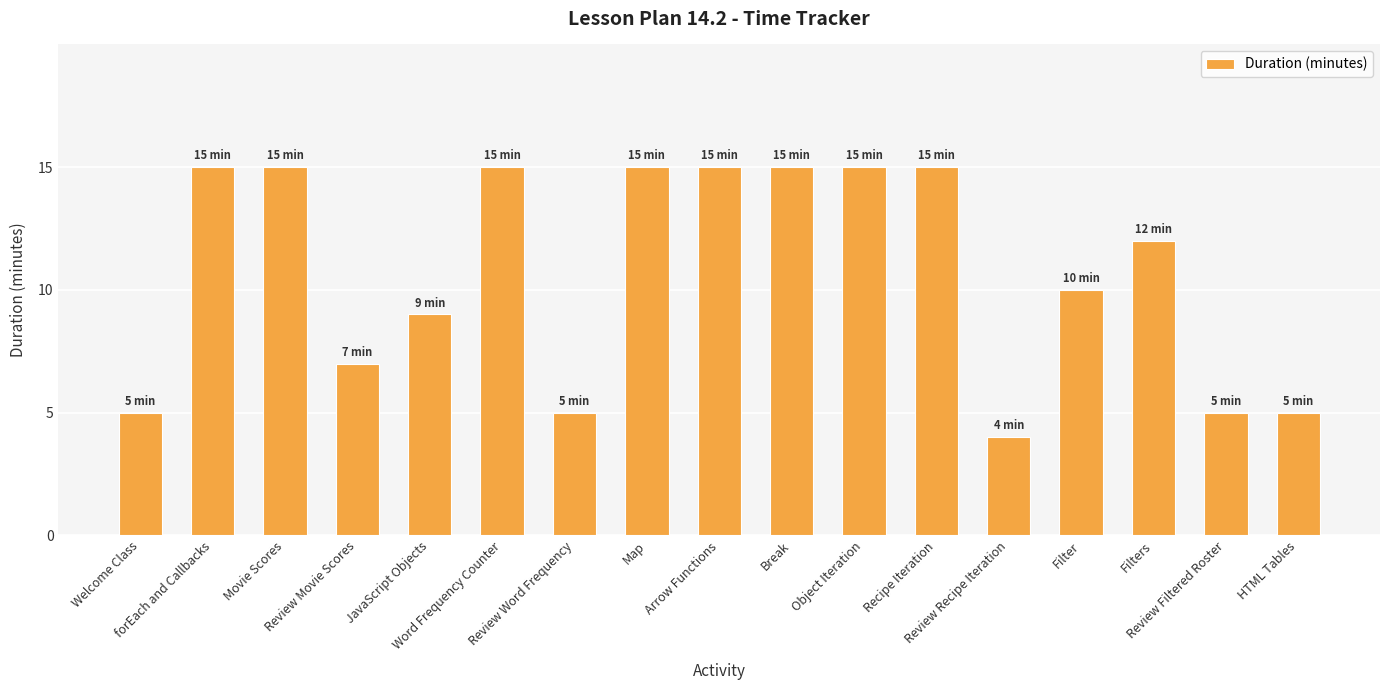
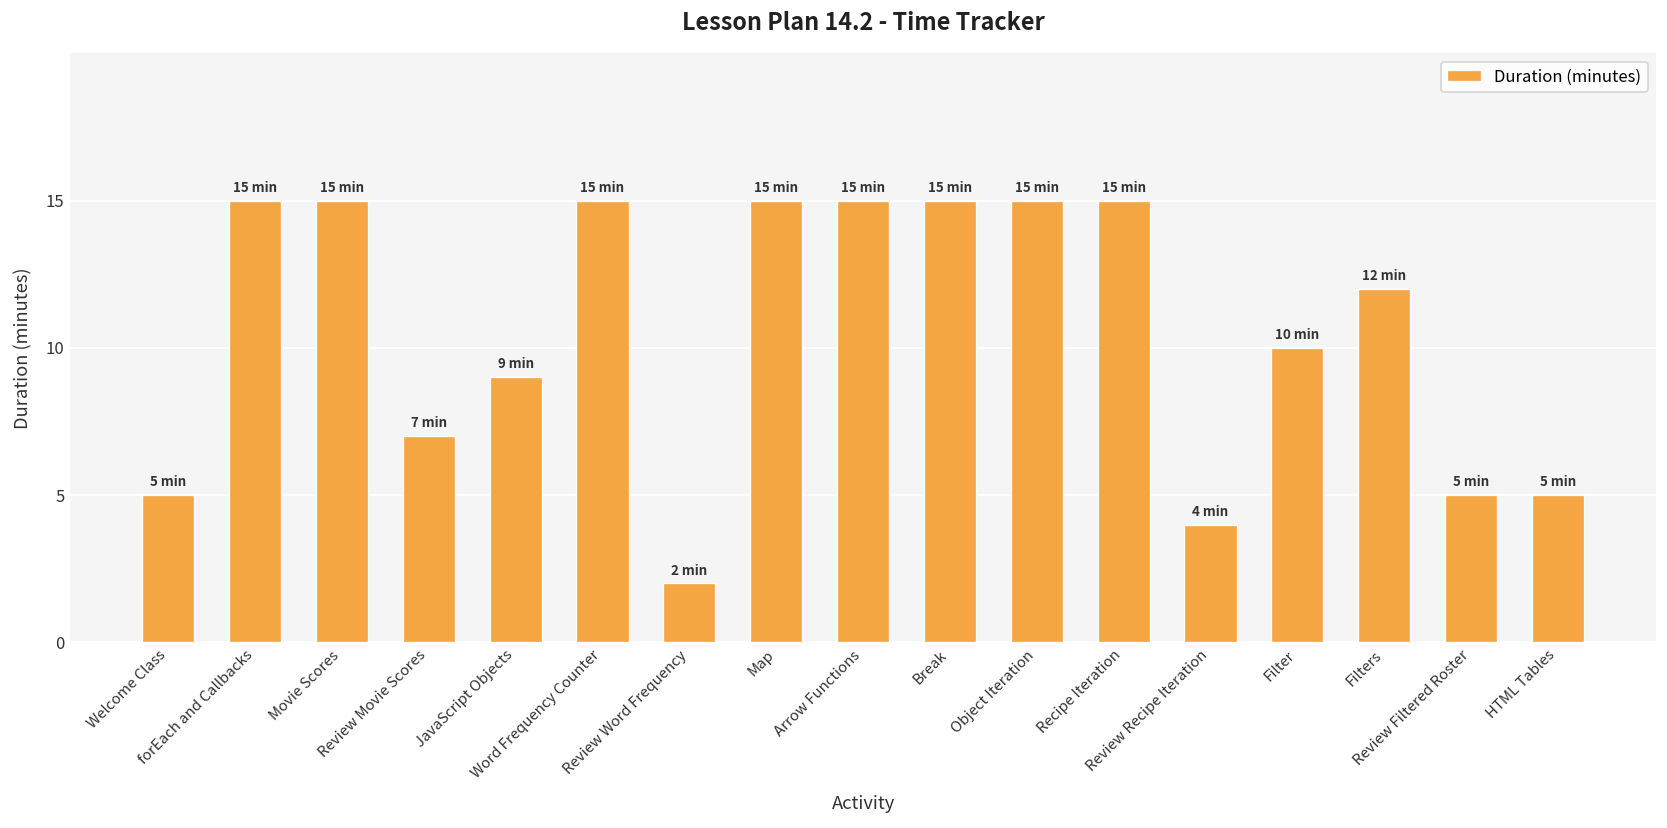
Review Word Frequency: 5 -> 2
